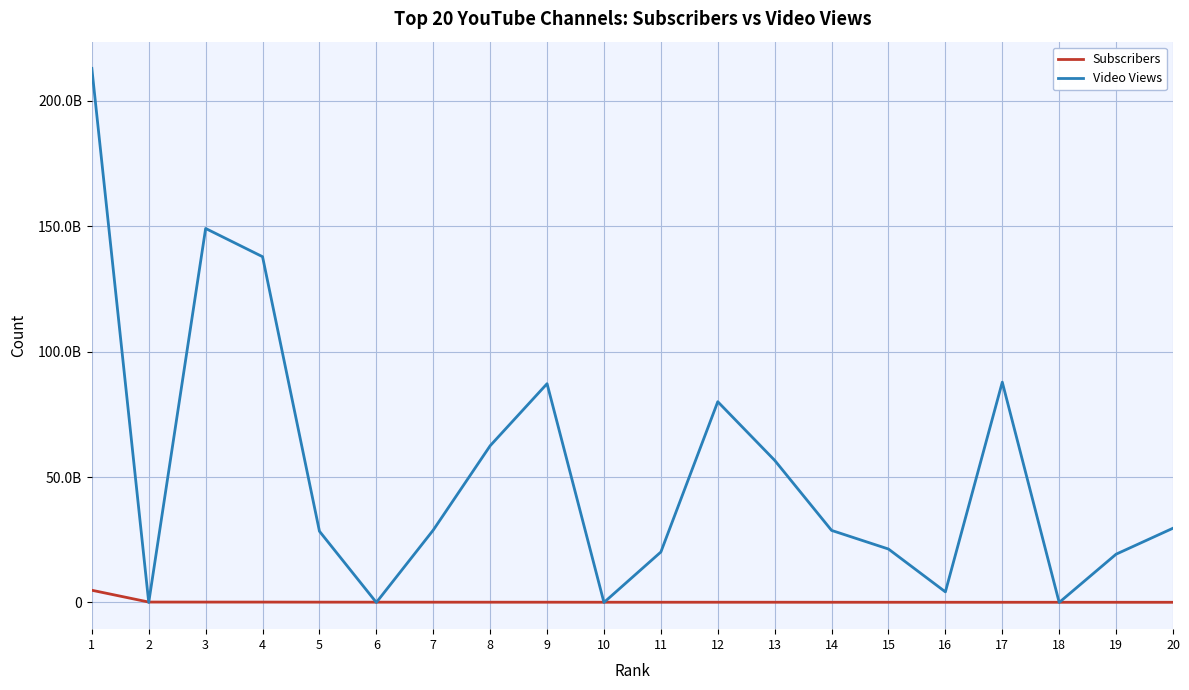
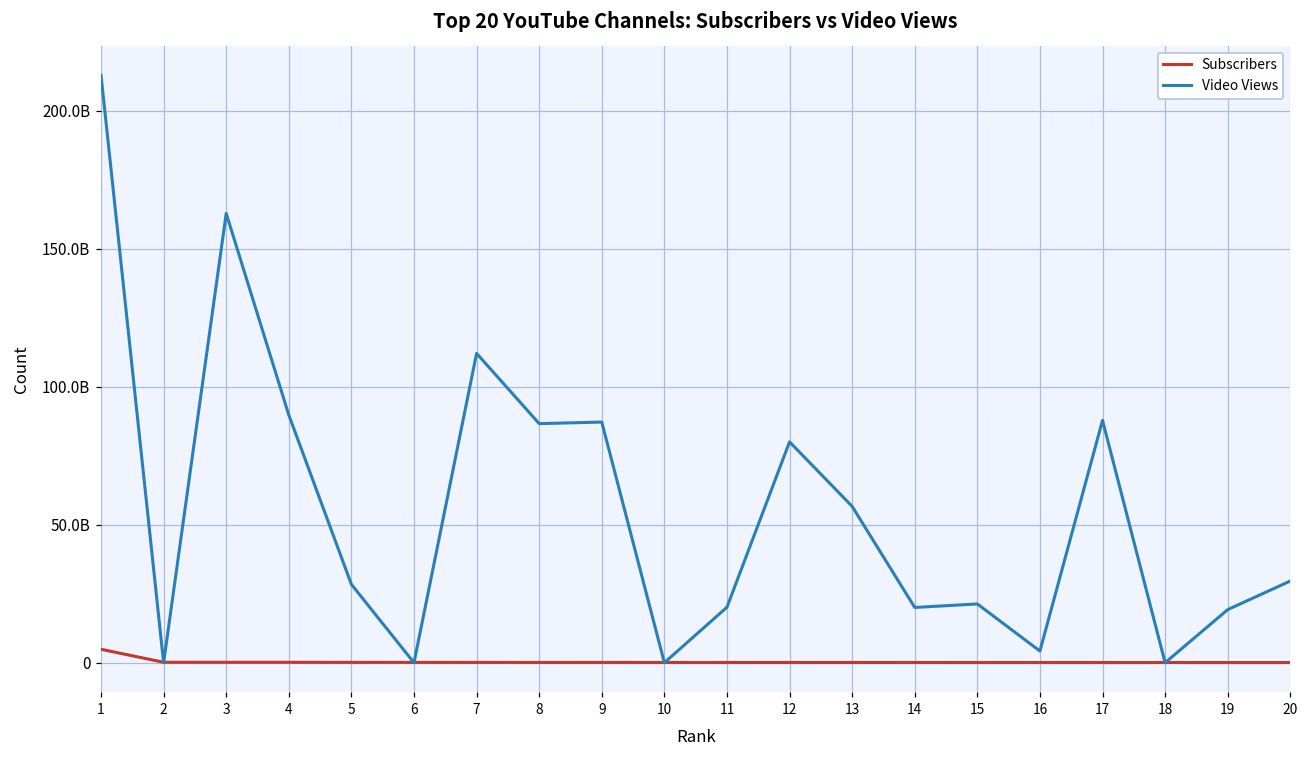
Video Views, 3: 149000000000 -> 163000000000
Video Views, 4: 138000000000 -> 90000000000
Video Views, 7: 29000000000 -> 112000000000
Video Views, 8: 62000000000 -> 87000000000
Video Views, 14: 29000000000 -> 20000000000
